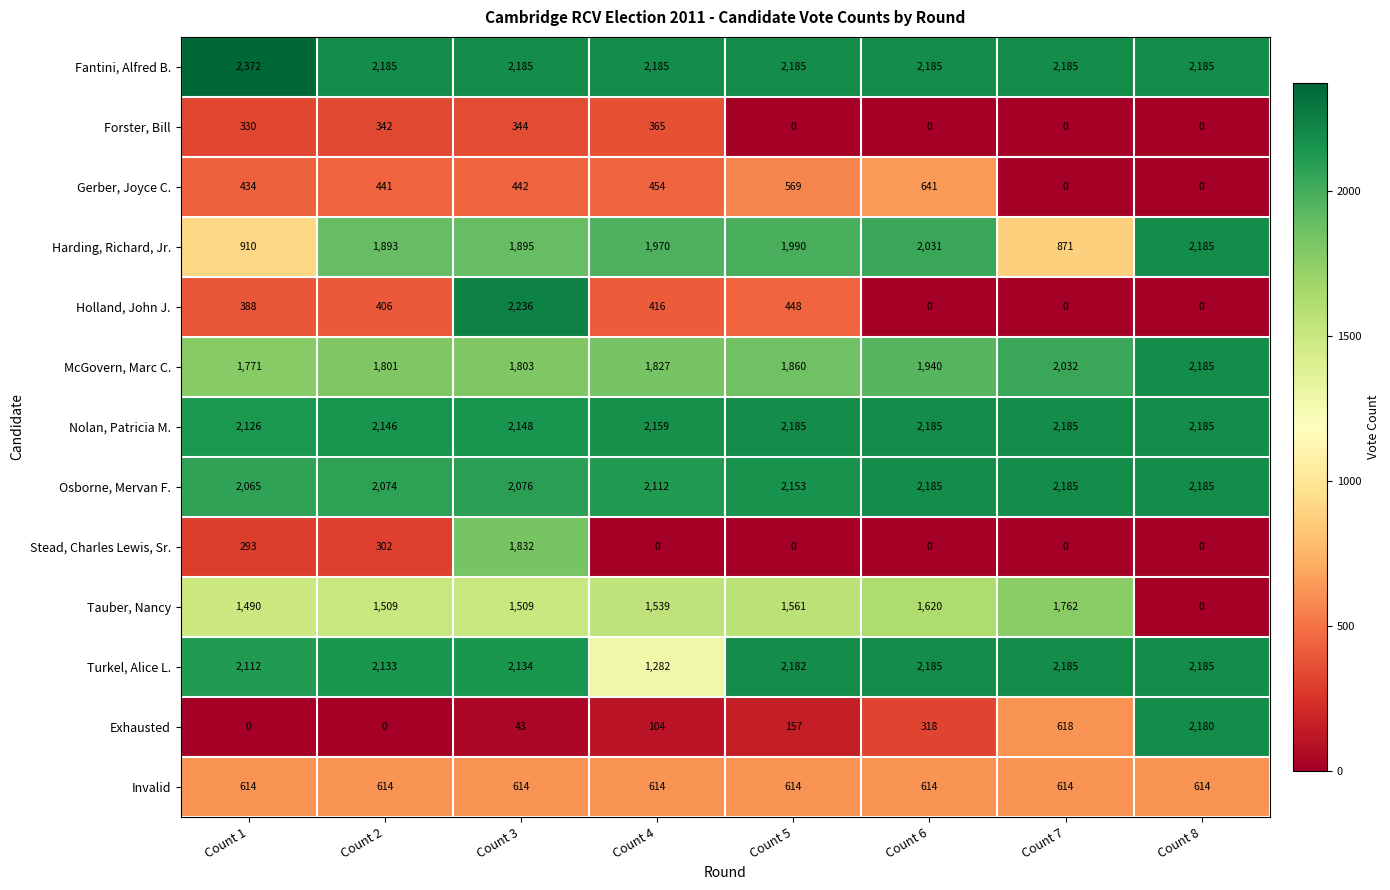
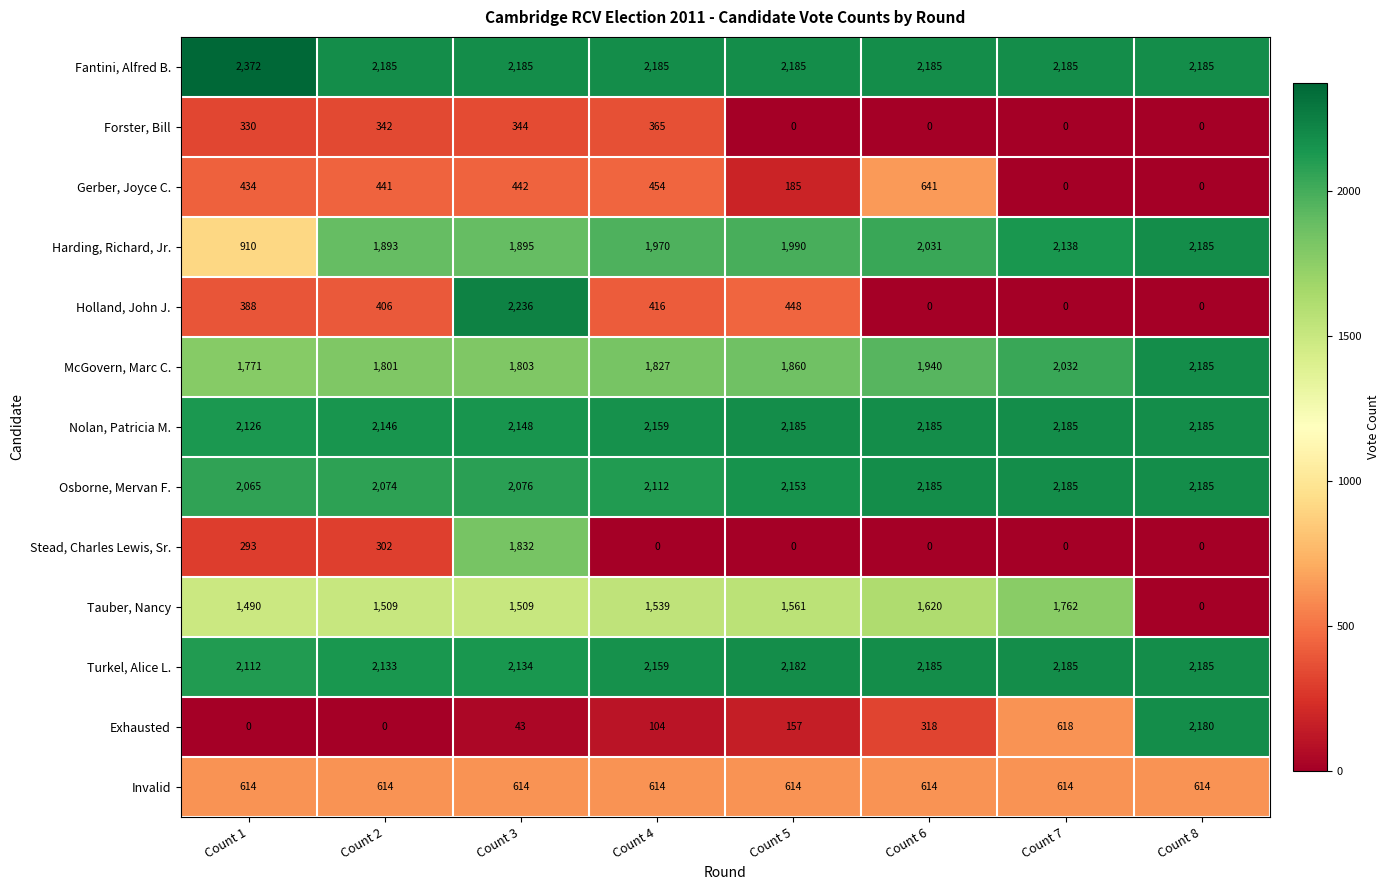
Gerber, Joyce C., Count 5: 569 -> 185
Harding, Richard, Jr., Count 7: 871 -> 2,138
Turkel, Alice L., Count 4: 1,282 -> 2,159
